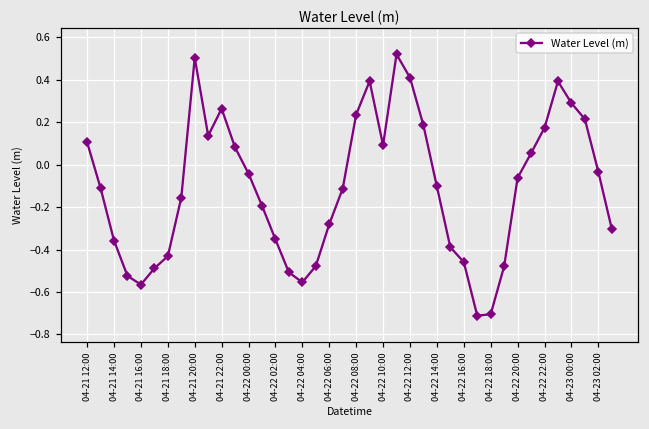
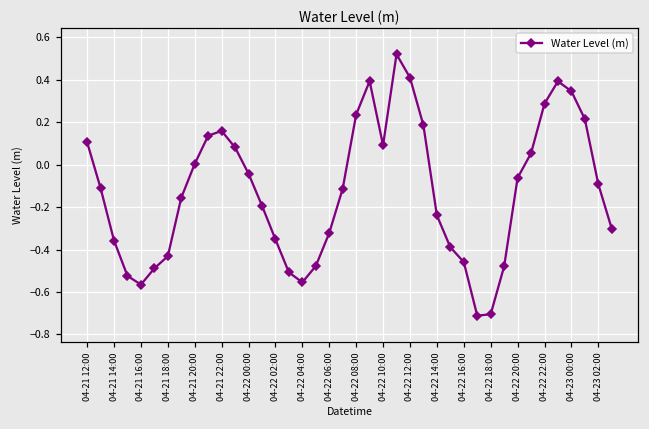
04-21 20:00: 0.50 -> 0.00
04-21 22:00: 0.26 -> 0.16
04-22 06:00: -0.28 -> -0.32
04-22 14:00: -0.10 -> -0.24
04-22 22:00: 0.17 -> 0.29
04-23 00:00: 0.29 -> 0.35
04-23 02:00: -0.03 -> -0.09
